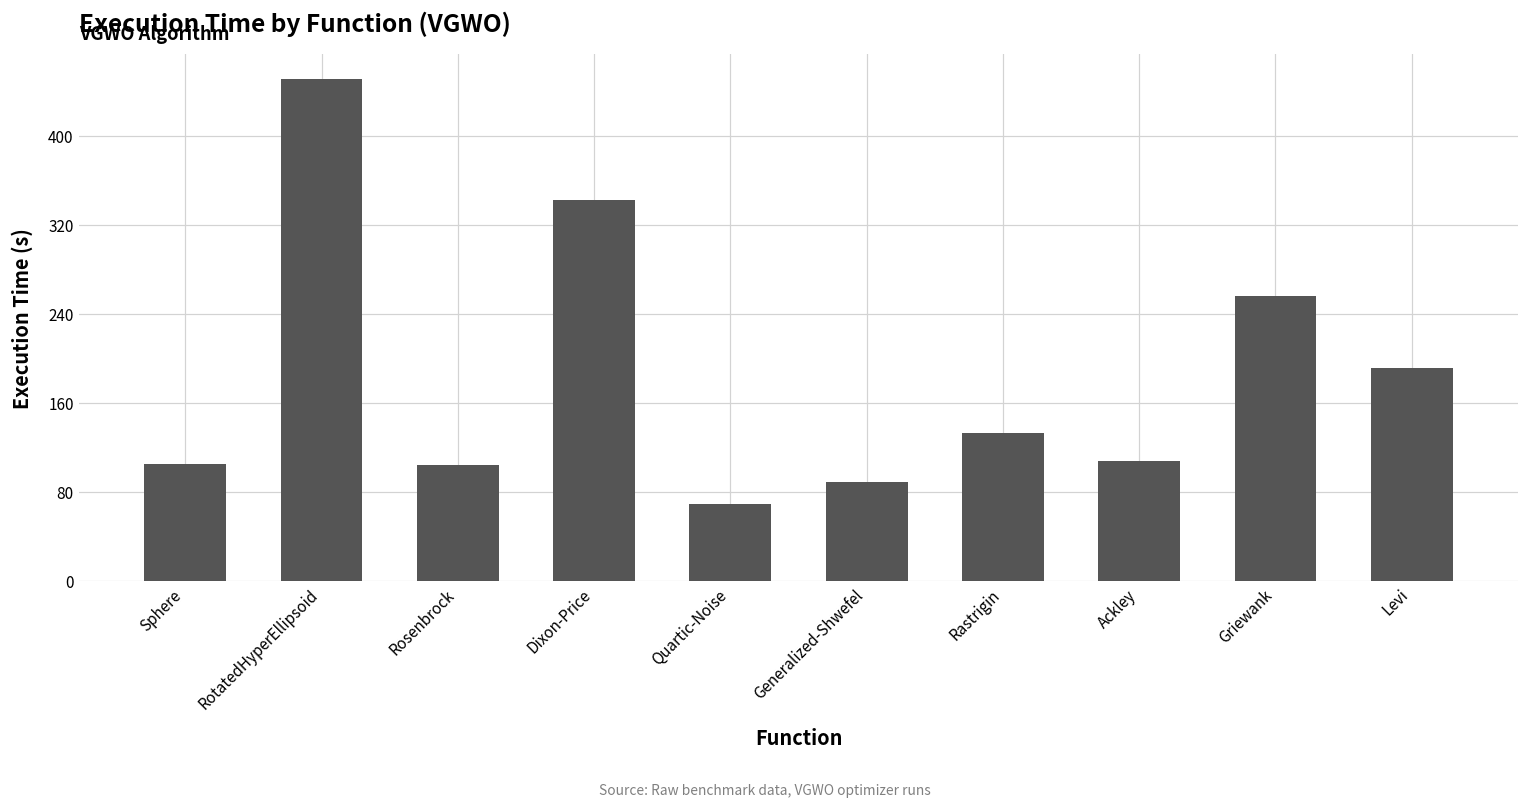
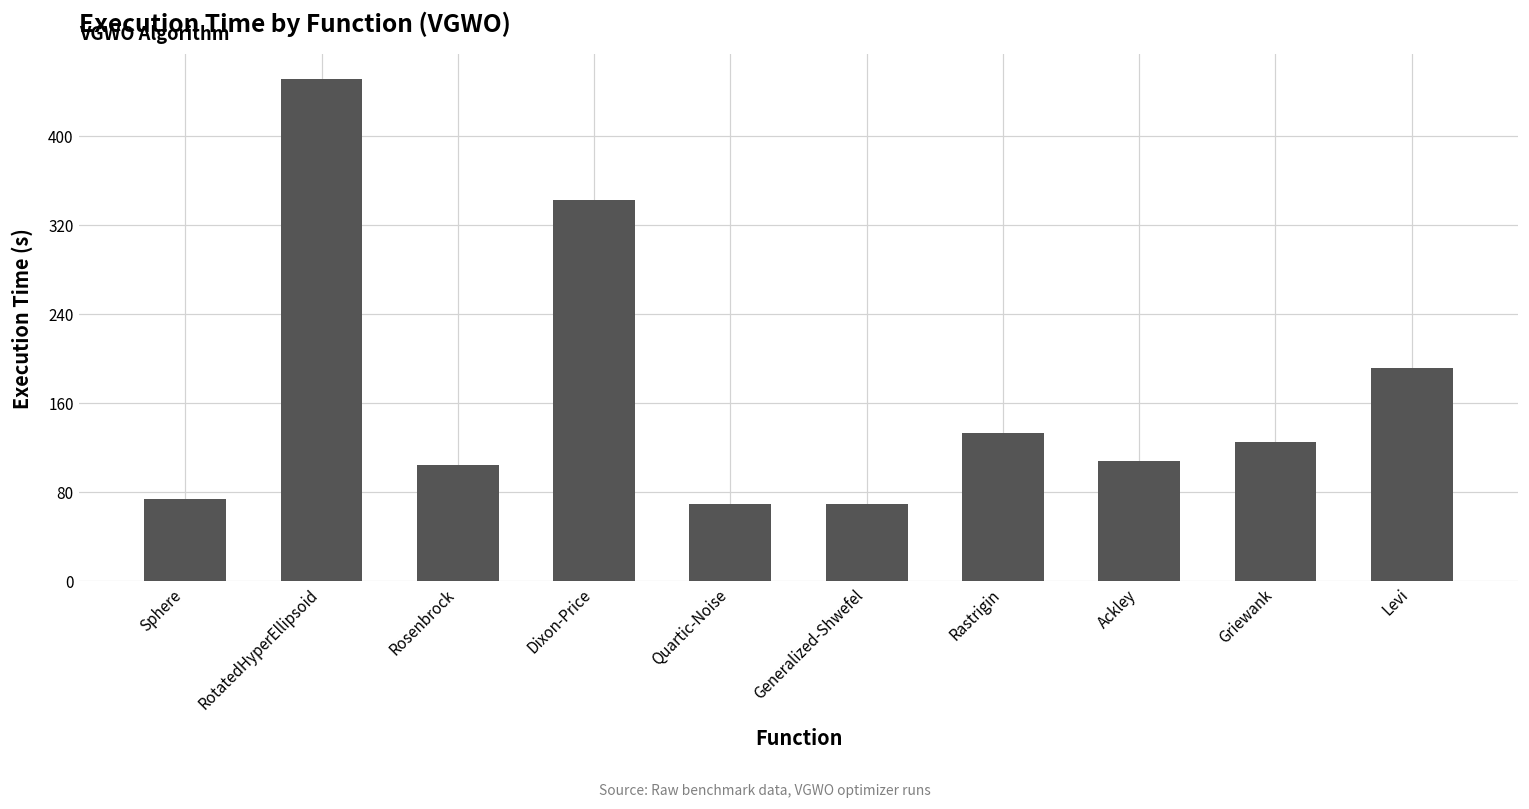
Sphere: 106 -> 74
Generalized-Shwefel: 89 -> 69
Griewank: 257 -> 125
